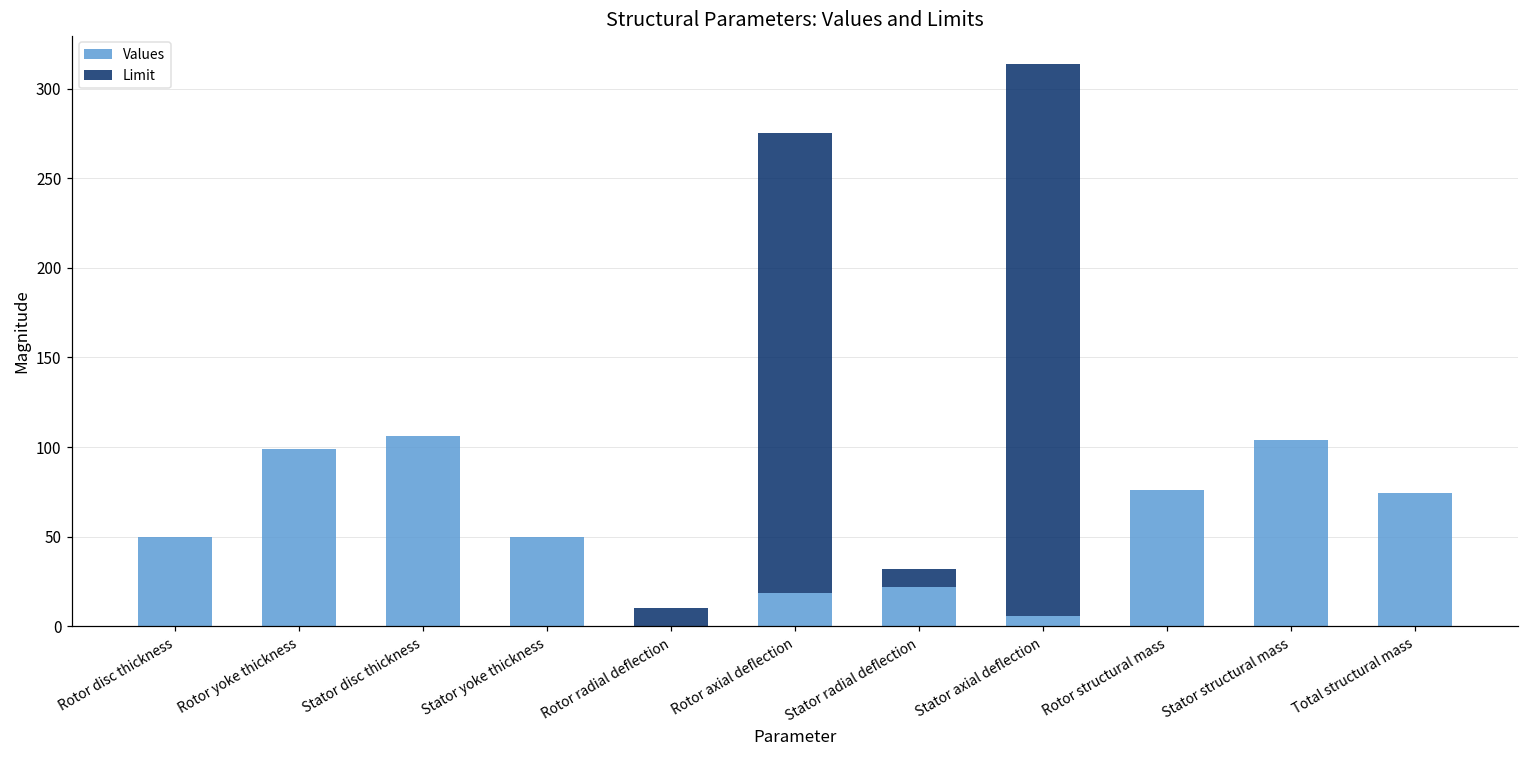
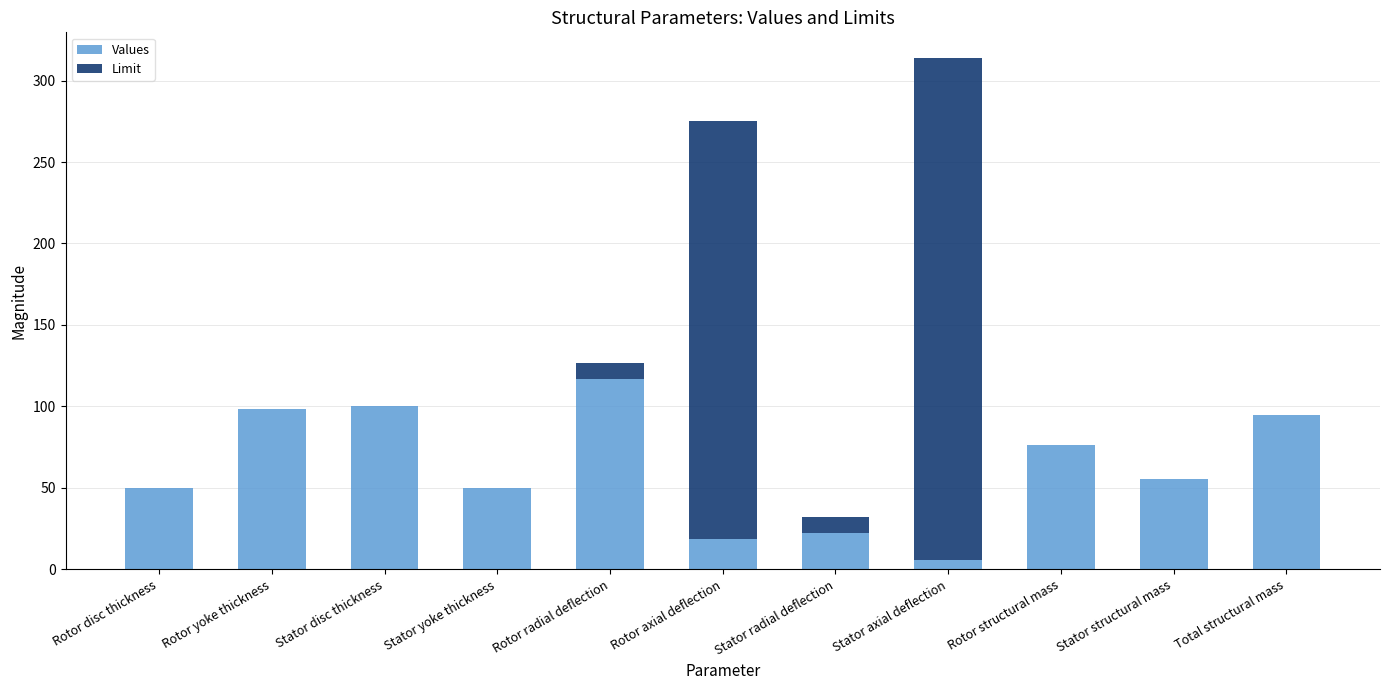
Values, Stator disc thickness: 106 -> 100
Values, Rotor radial deflection: 0 -> 117
Values, Stator structural mass: 104 -> 55
Values, Total structural mass: 75 -> 94
